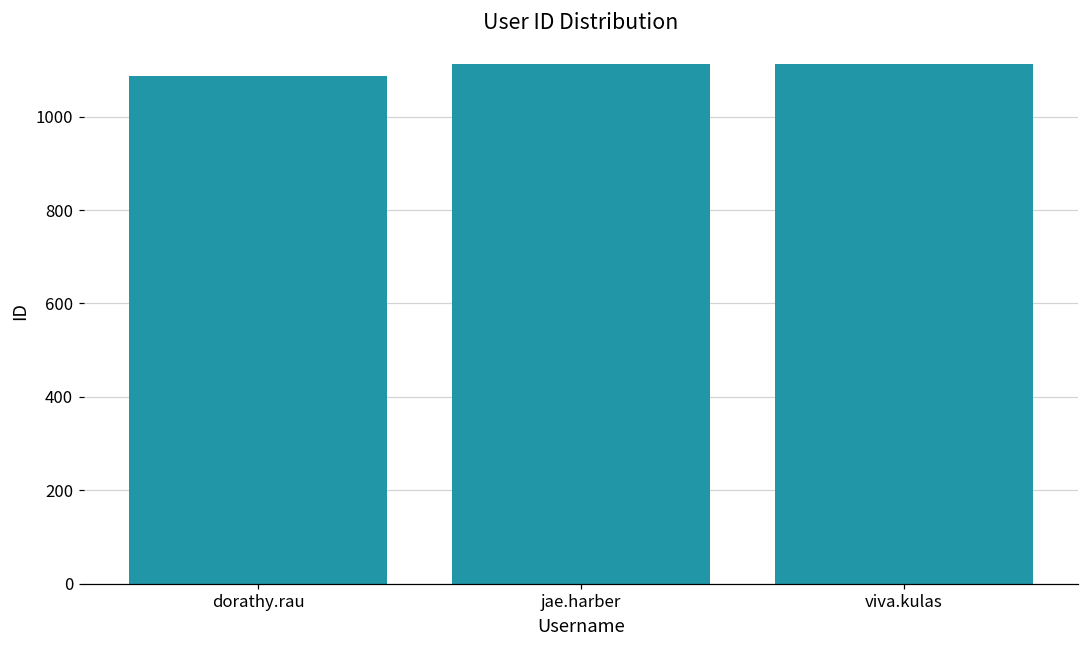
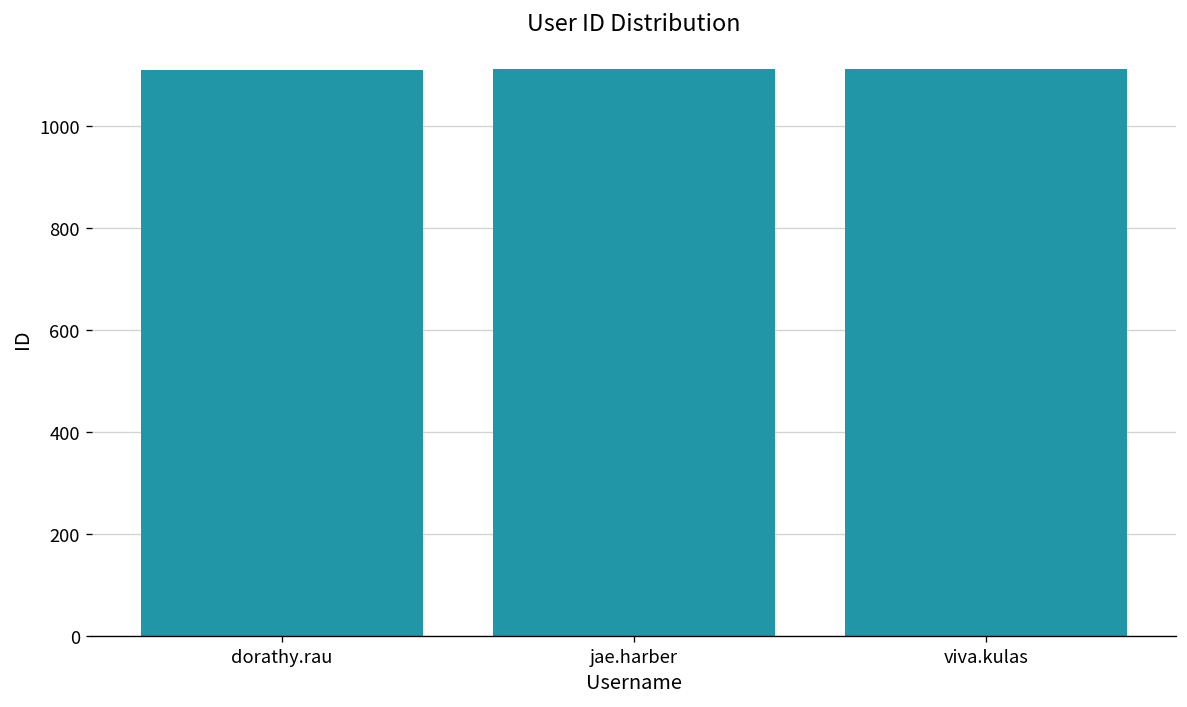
dorathy.rau: 1090 -> 1110
